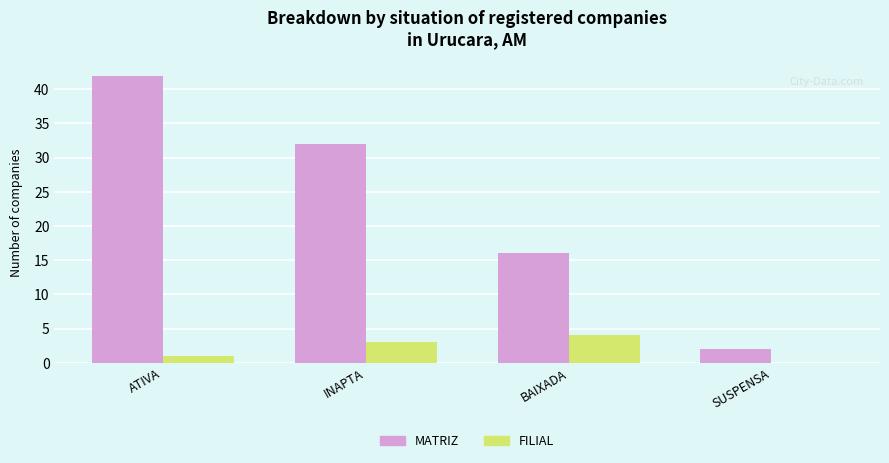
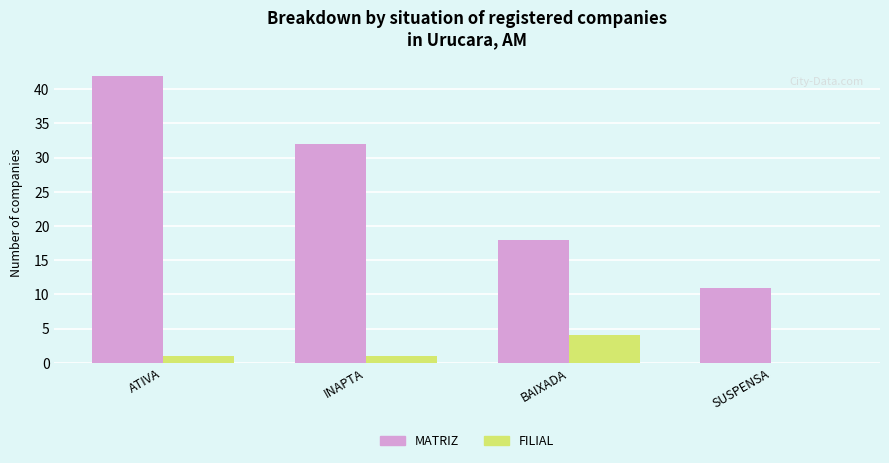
FILIAL, INAPTA: 3 -> 1
MATRIZ, BAIXADA: 16 -> 18
MATRIZ, SUSPENSA: 2 -> 11
